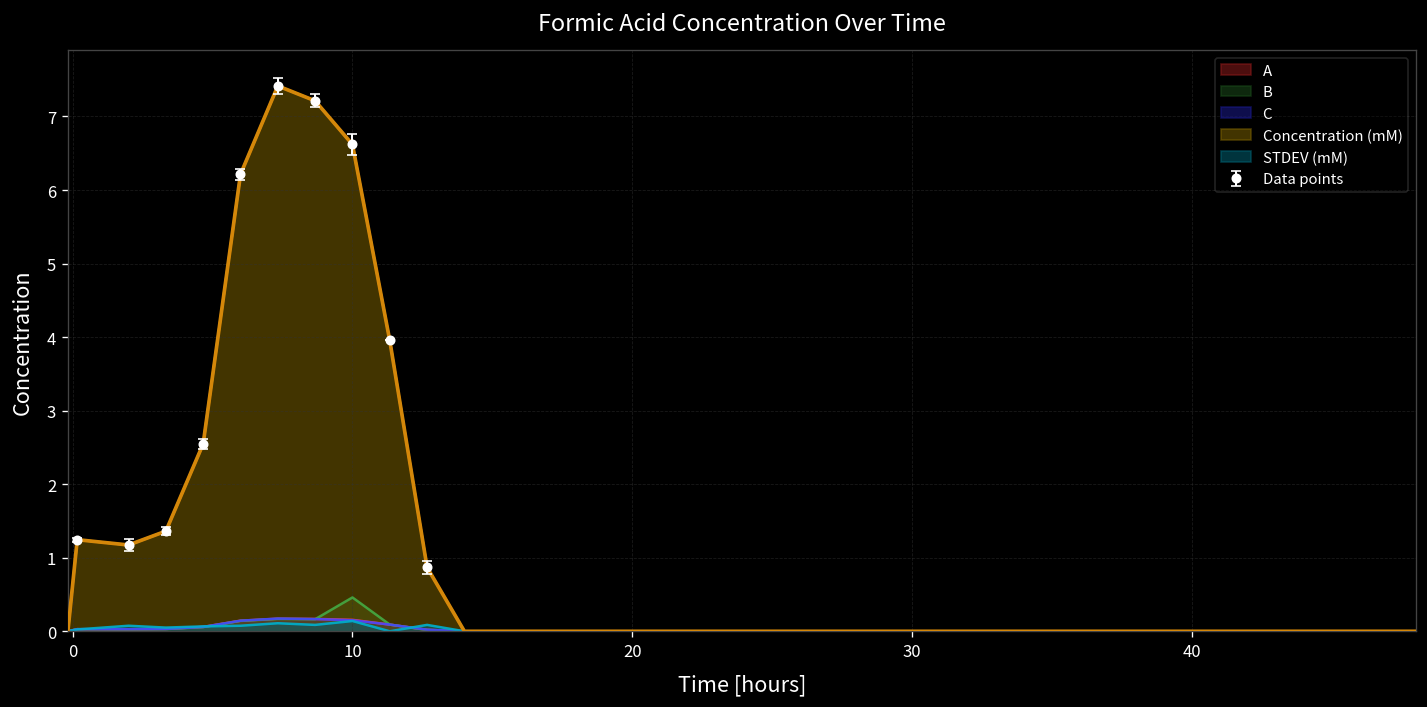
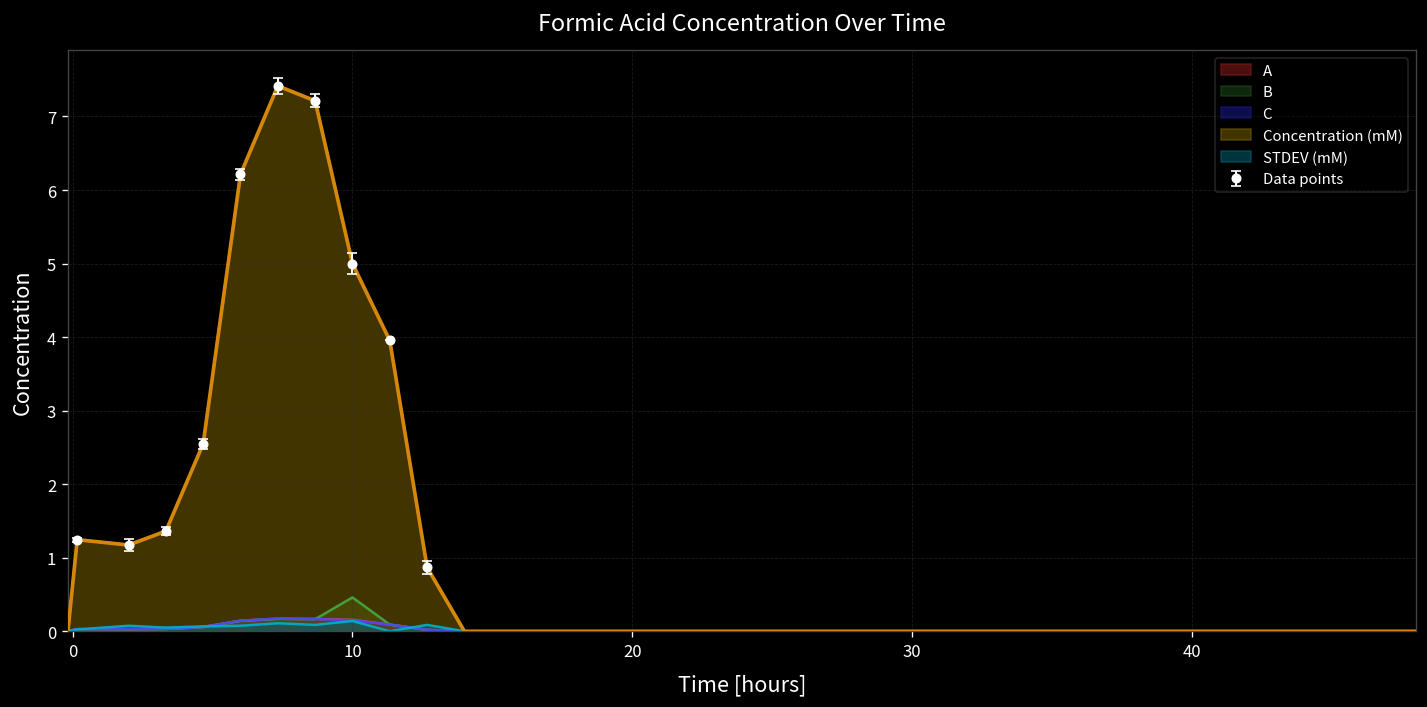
Concentration (mM), 10: 6.6 -> 5.0
